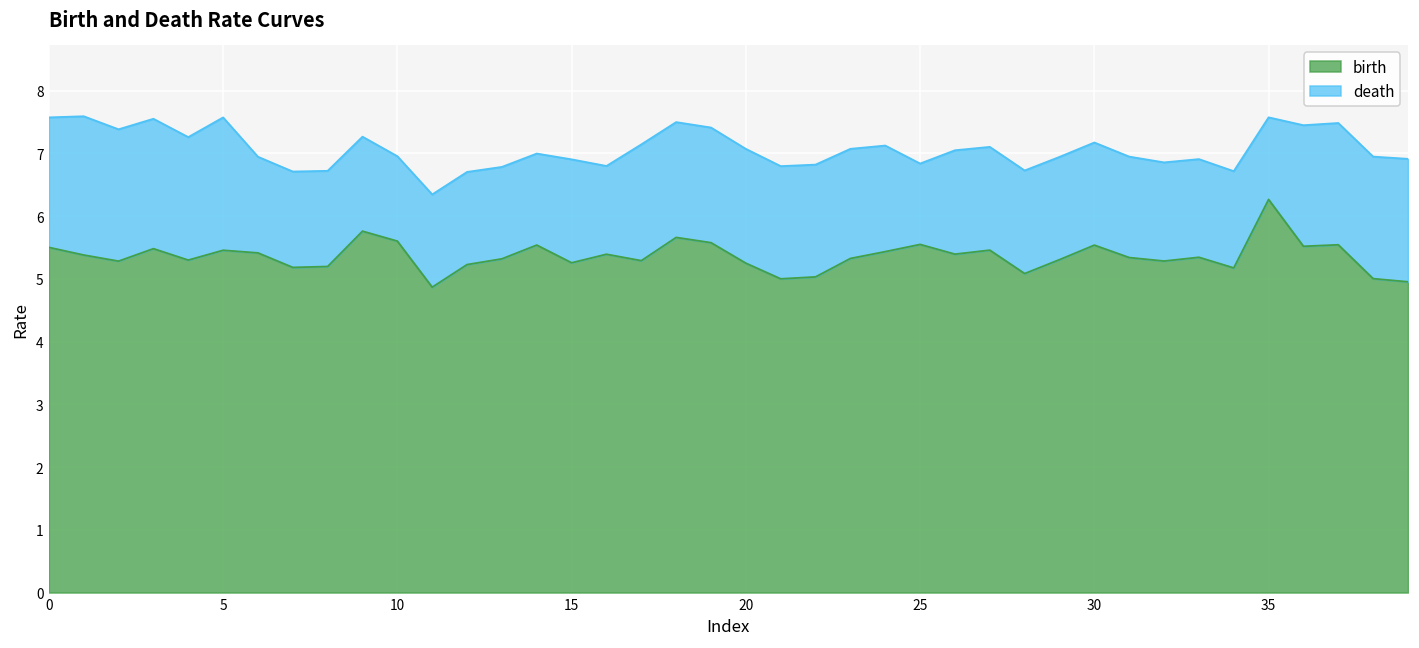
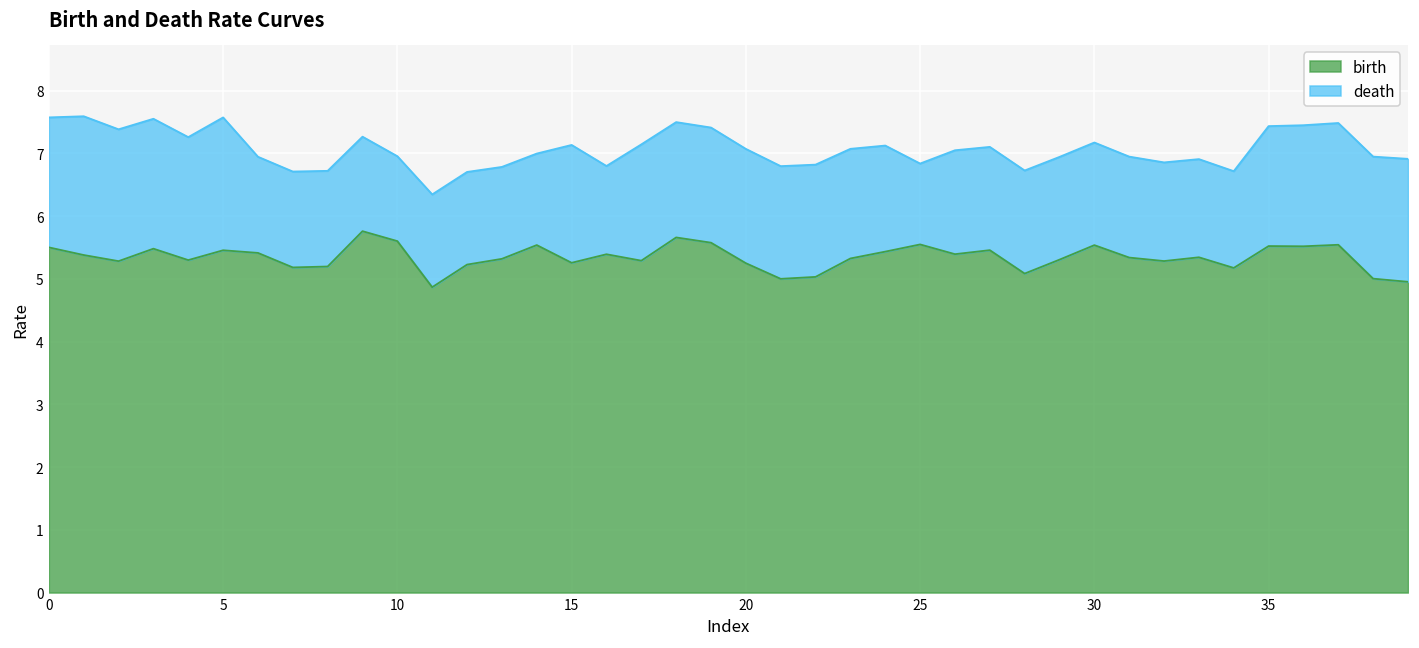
death, 15: 6.9 -> 7.1
birth, 35: 6.3 -> 5.5
death, 35: 7.6 -> 7.4
